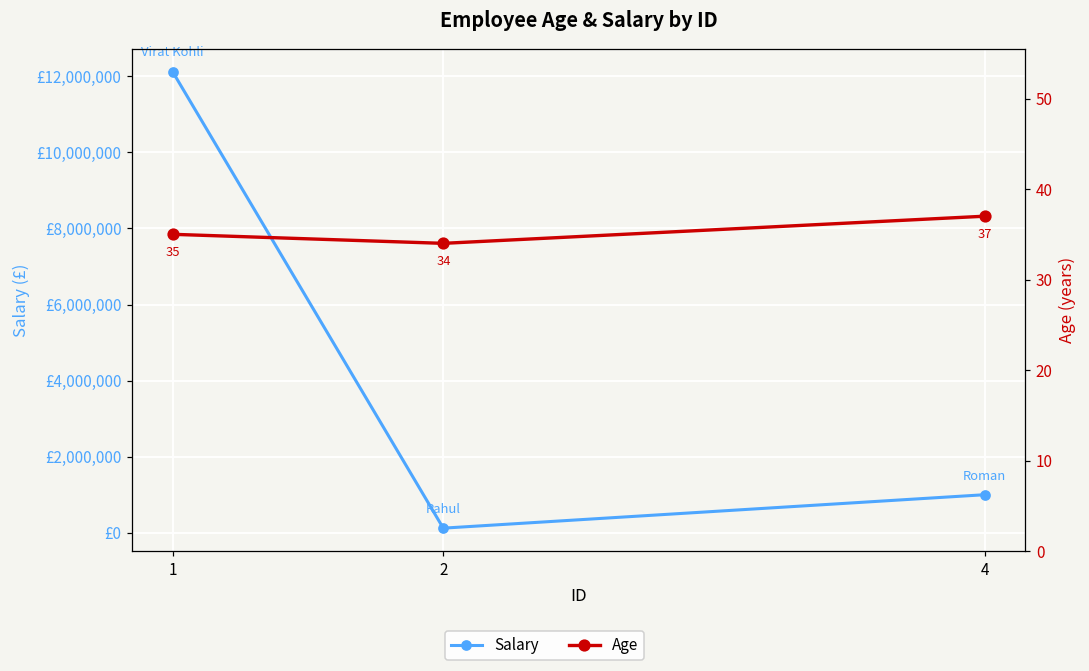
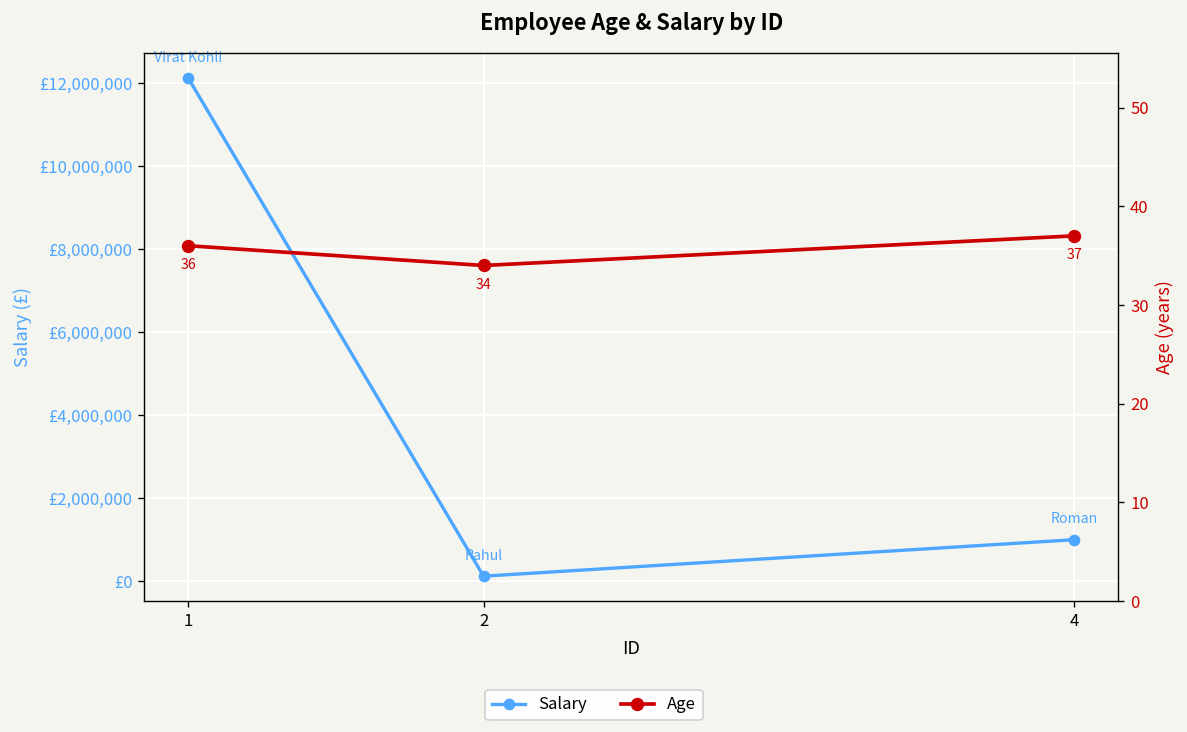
Age, 1: 35 -> 36
